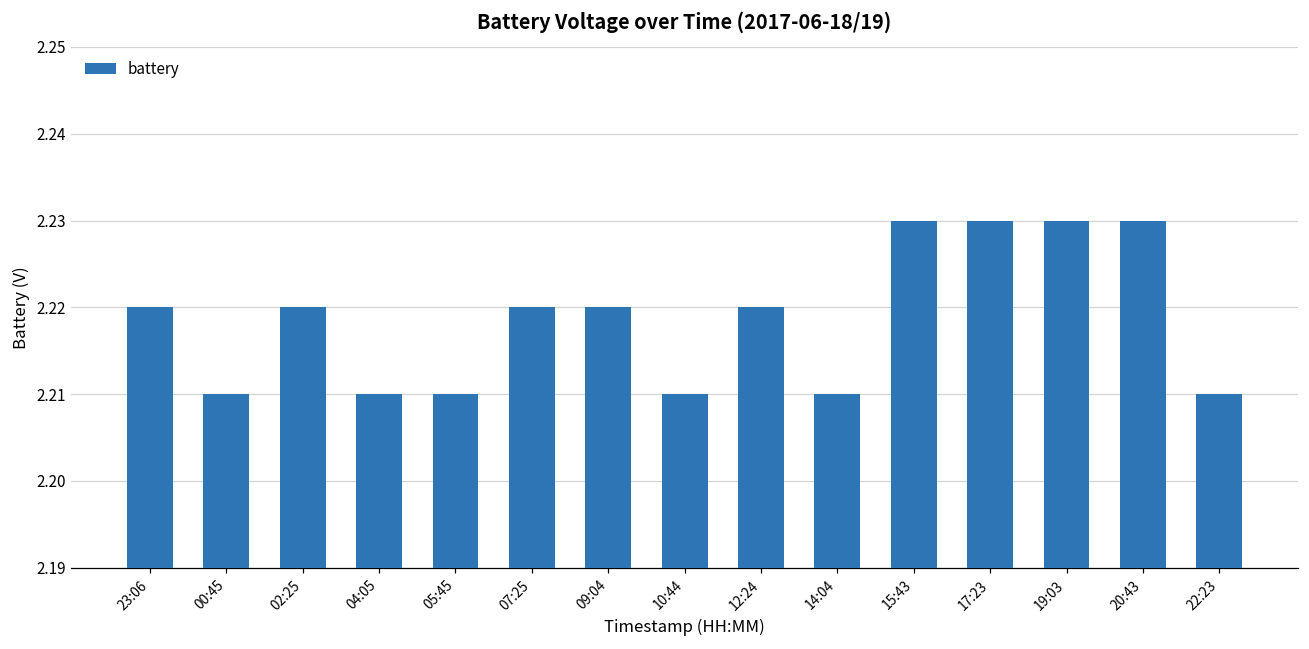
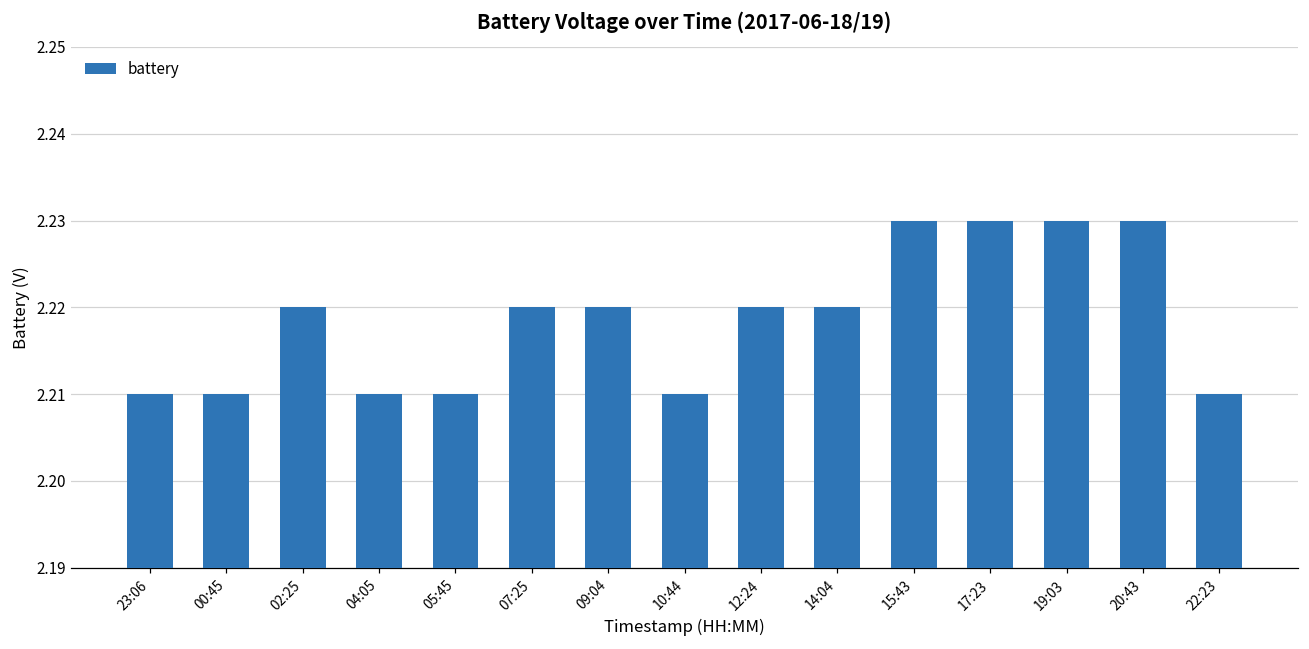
23:06: 2.22 -> 2.21
14:04: 2.21 -> 2.22
